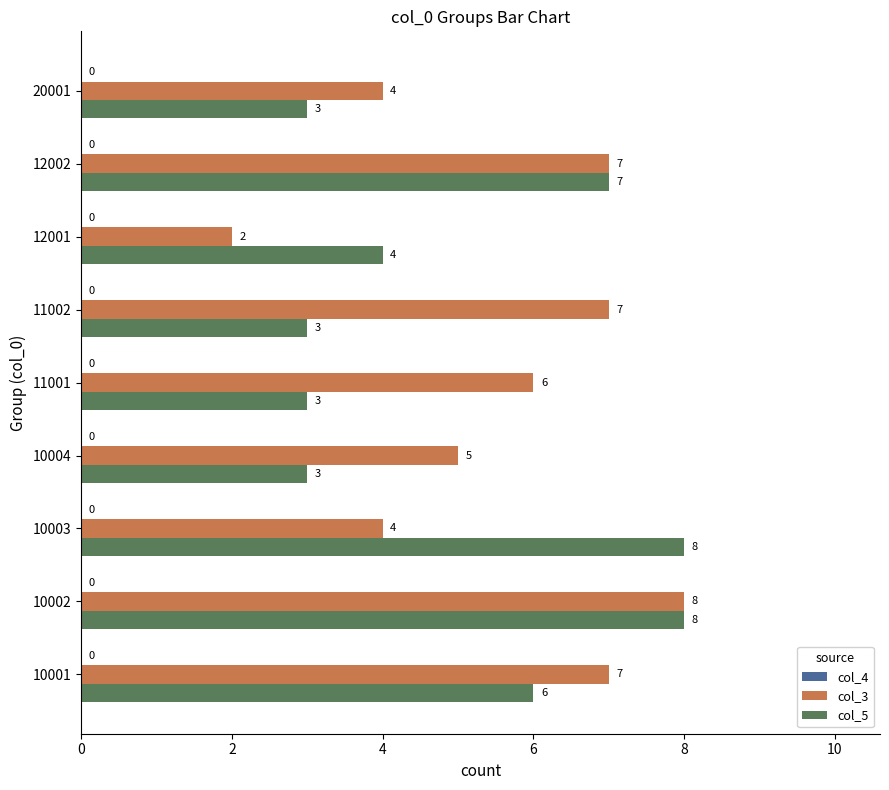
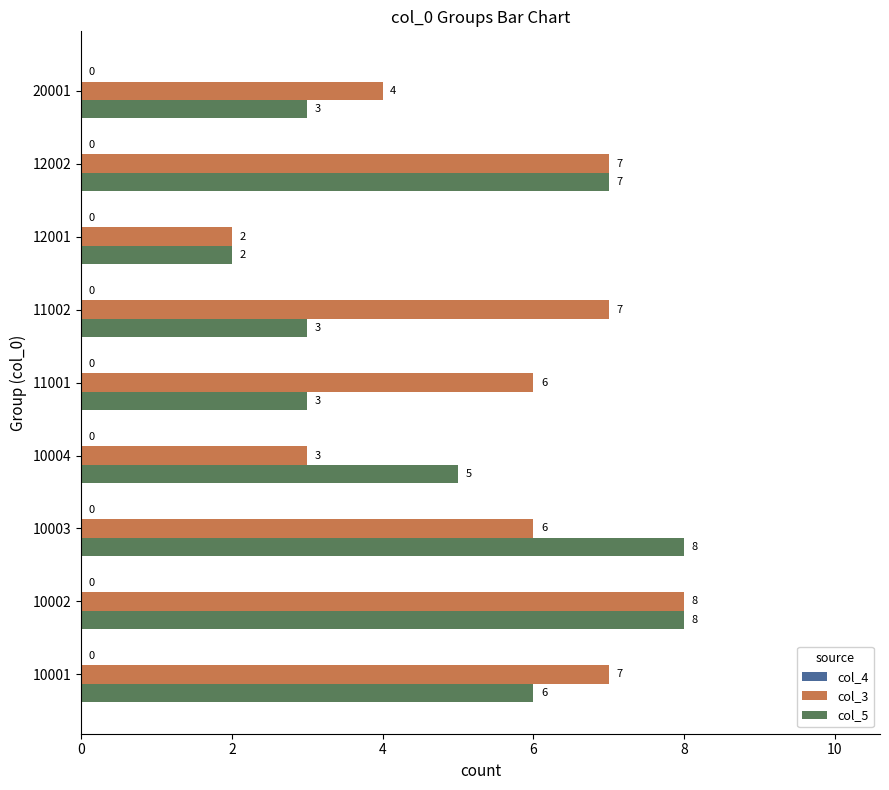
col_5, 12001: 4 -> 2
col_3, 10004: 5 -> 3
col_5, 10004: 3 -> 5
col_3, 10003: 4 -> 6
